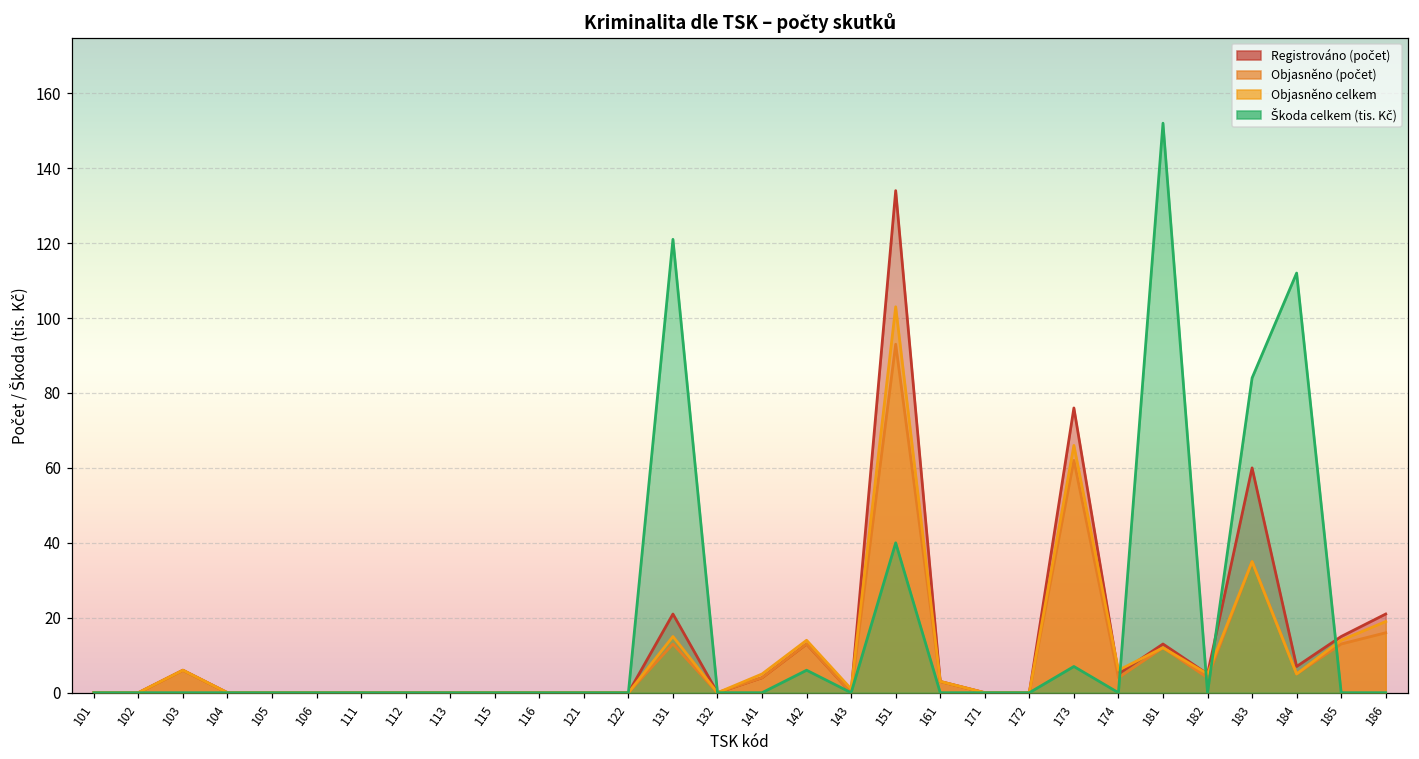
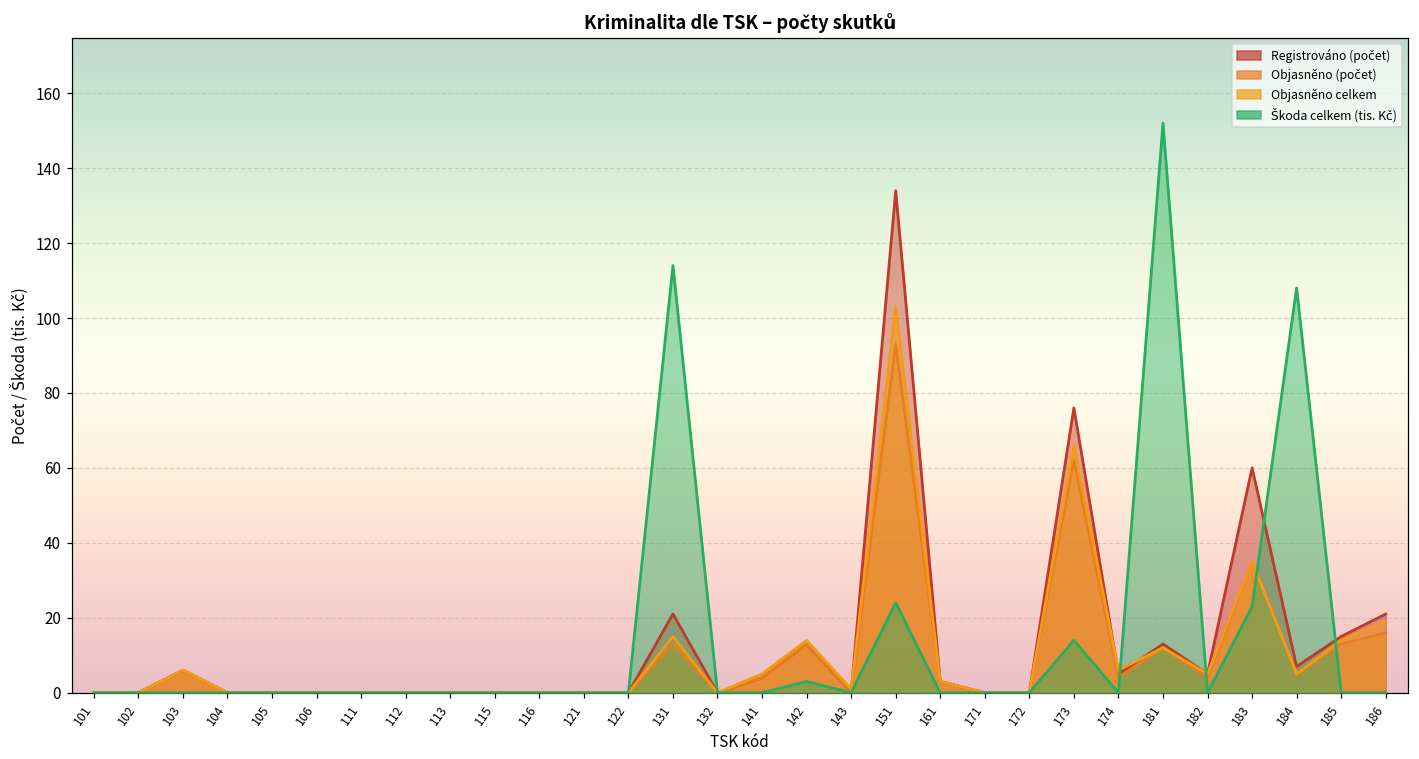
Škoda celkem (tis. Kč), 131: 121 -> 114
Škoda celkem (tis. Kč), 142: 6 -> 3
Škoda celkem (tis. Kč), 151: 40 -> 24
Škoda celkem (tis. Kč), 173: 7 -> 14
Škoda celkem (tis. Kč), 183: 84 -> 23
Škoda celkem (tis. Kč), 184: 112 -> 108
